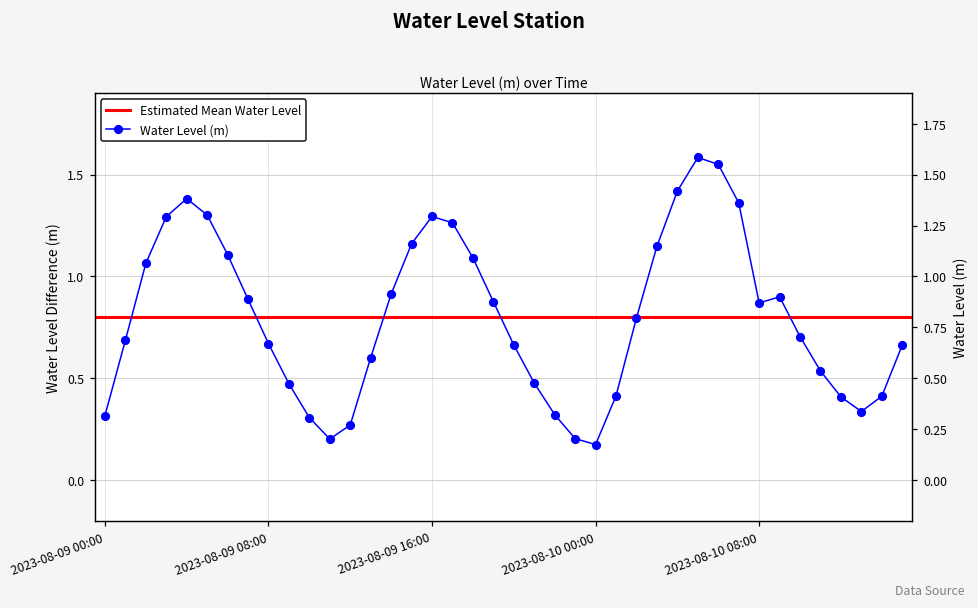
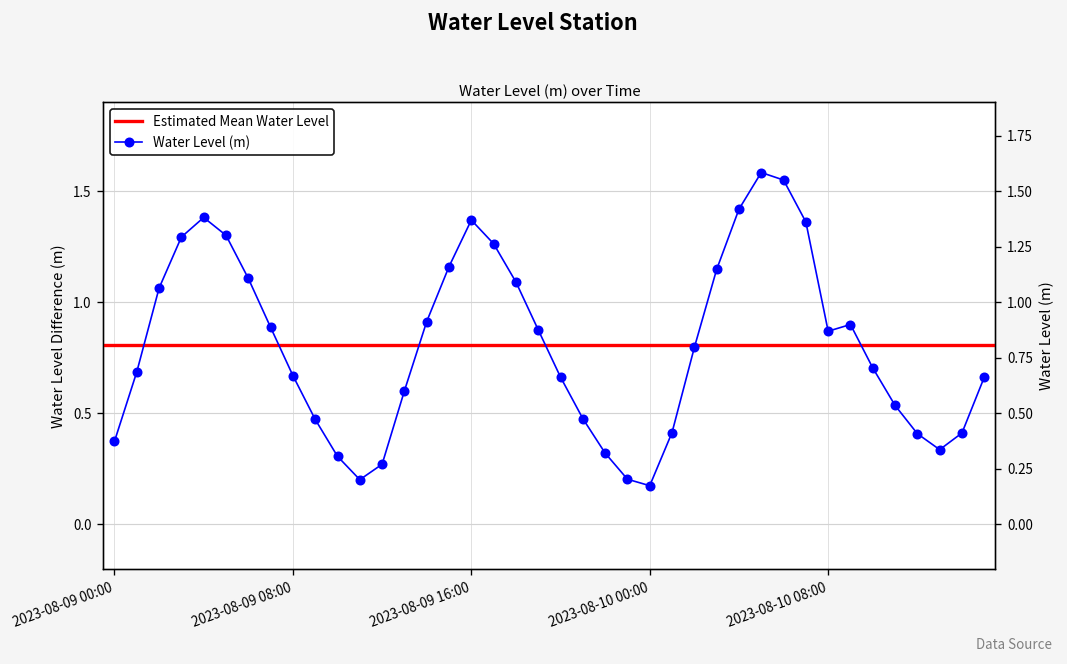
2023-08-09 00:00: 0.32 -> 0.37
2023-08-09 16:00: 1.29 -> 1.37
